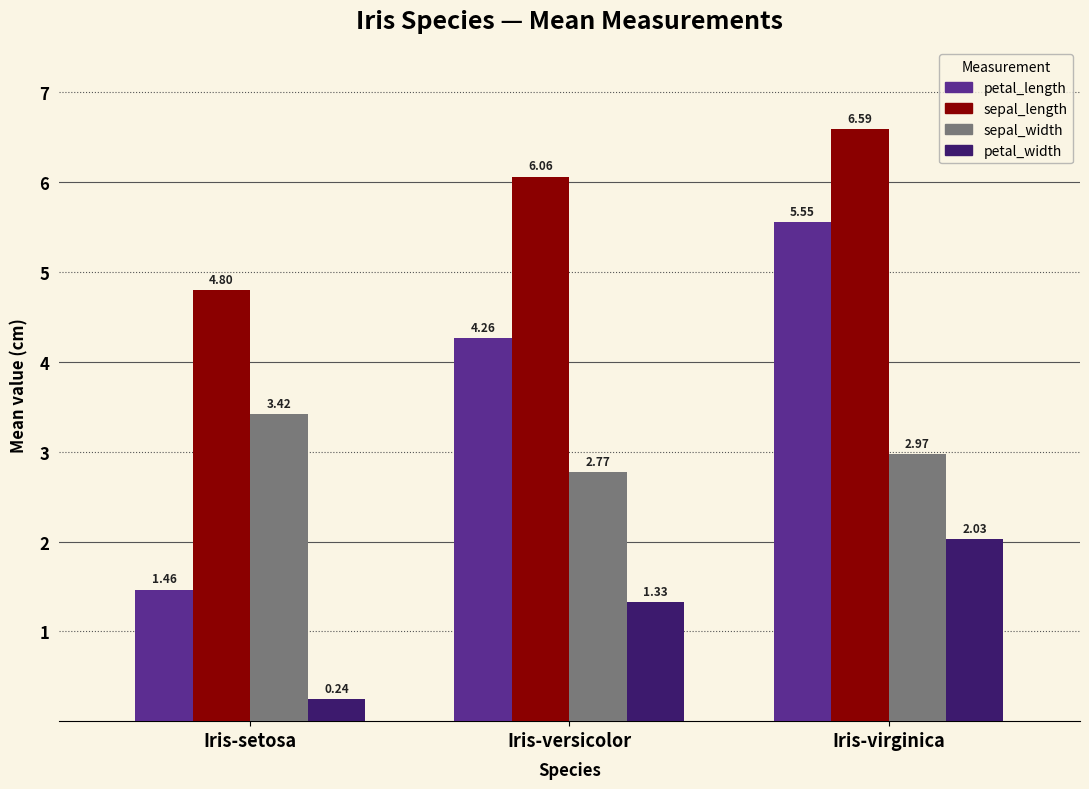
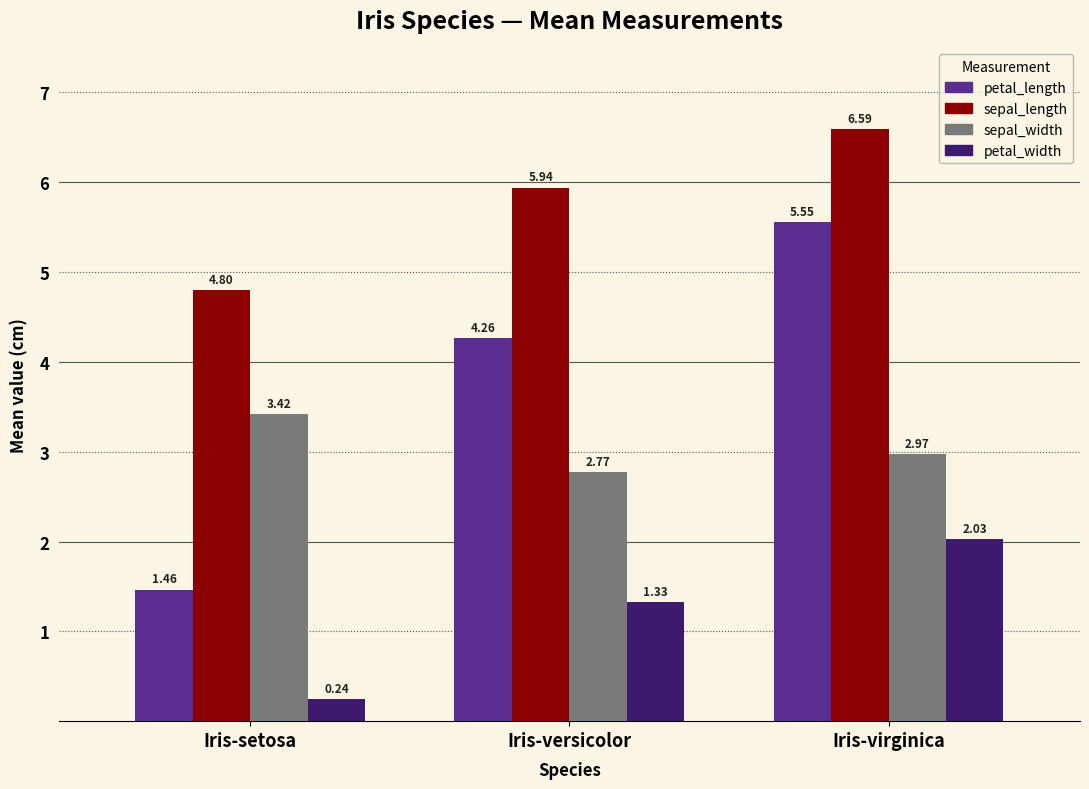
sepal_length, Iris-versicolor: 6.06 -> 5.94
